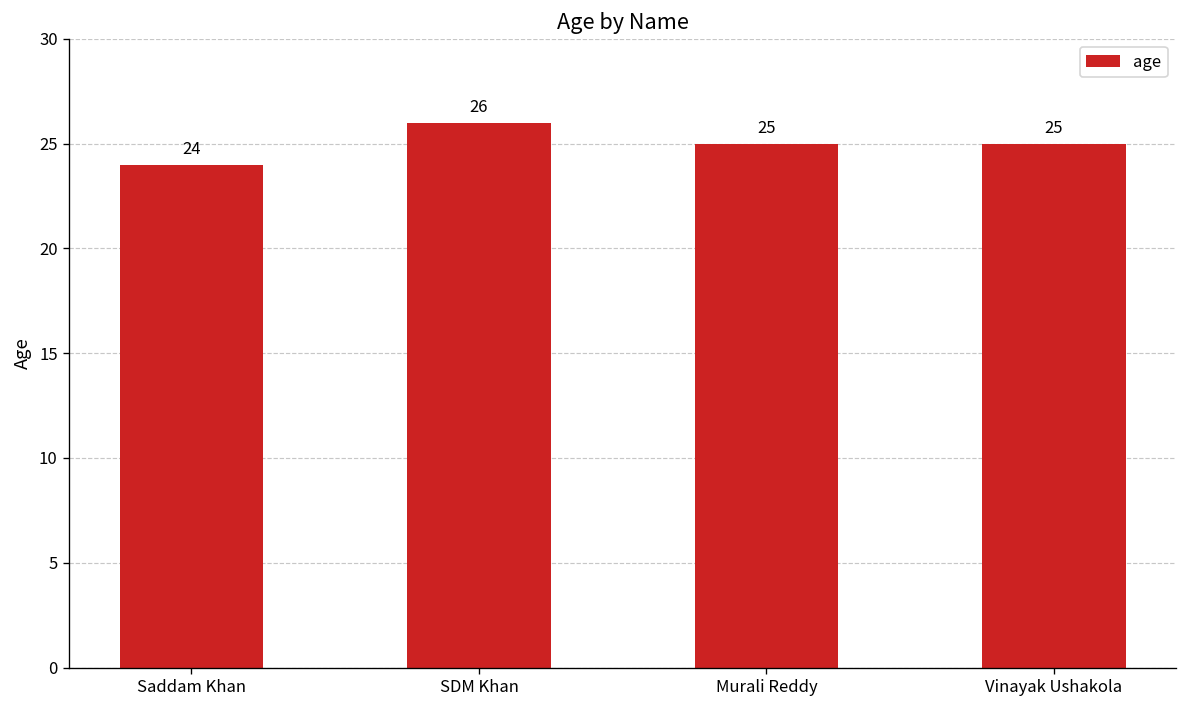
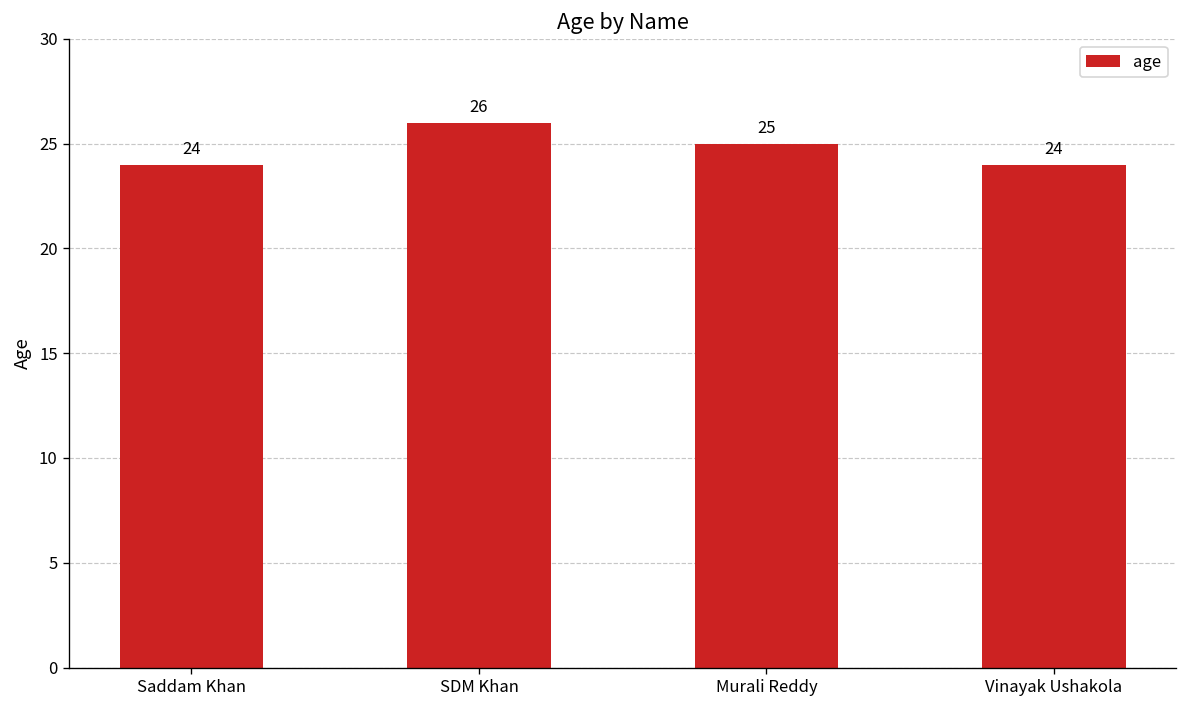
Vinayak Ushakola: 25 -> 24
